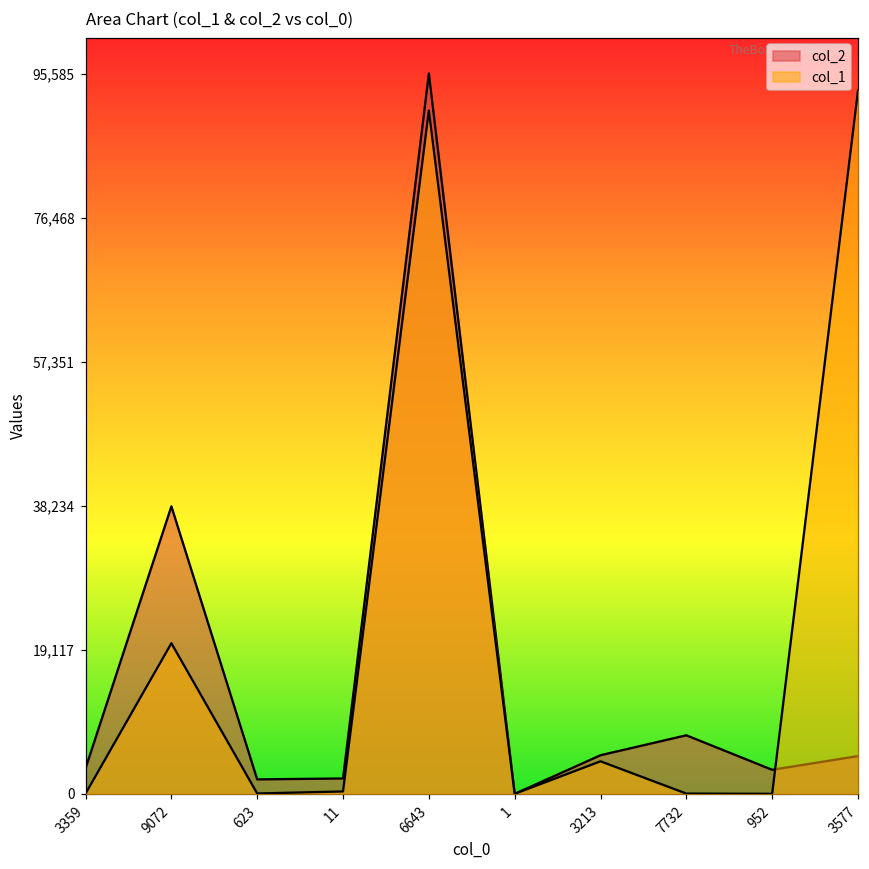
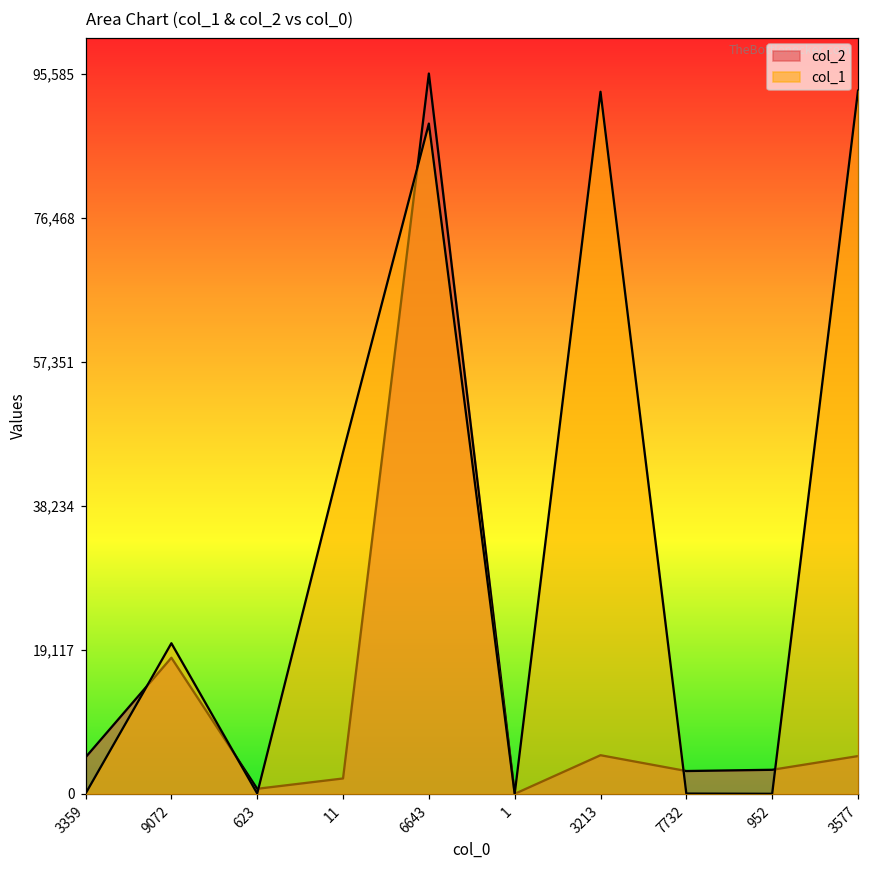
col_2, 3359: 3,000 -> 5,000
col_2, 9072: 38,000 -> 18,000
col_2, 623: 2,000 -> 1,000
col_1, 11: 0 -> 45,000
col_1, 6643: 91,000 -> 89,000
col_1, 3213: 4,000 -> 93,000
col_2, 7732: 8,000 -> 3,000
